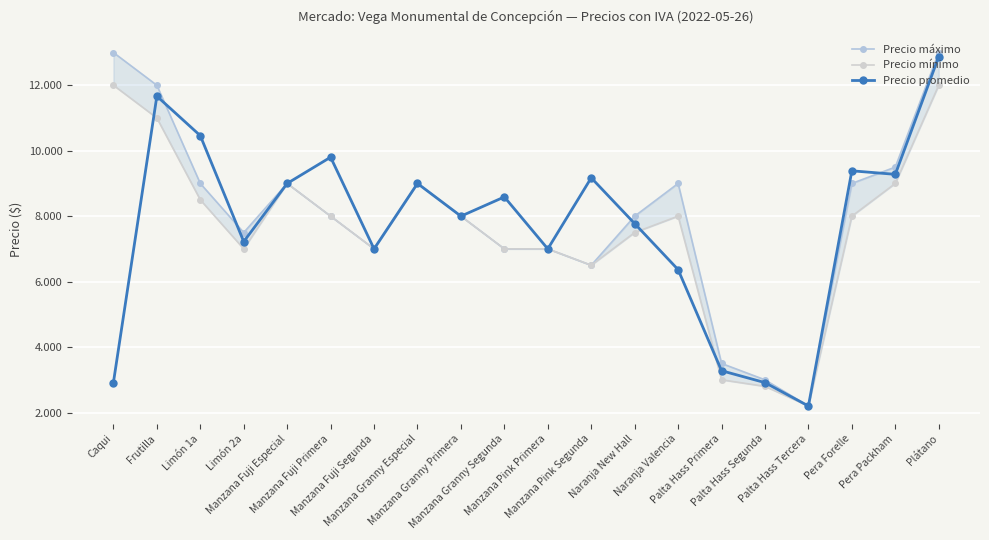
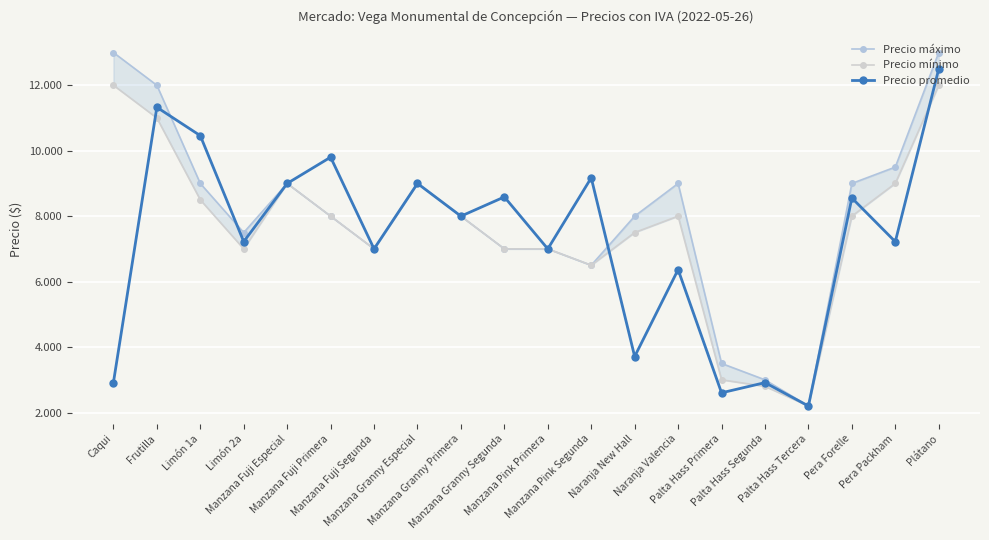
Precio promedio, Frutilla: 11.7 -> 11.3
Precio promedio, Naranja New Hall: 7.8 -> 3.7
Precio promedio, Palta Hass Primera: 3.3 -> 2.6
Precio promedio, Pera Forelle: 9.4 -> 8.6
Precio promedio, Pera Packham: 9.3 -> 7.2
Precio promedio, Plátano: 12.9 -> 12.5
